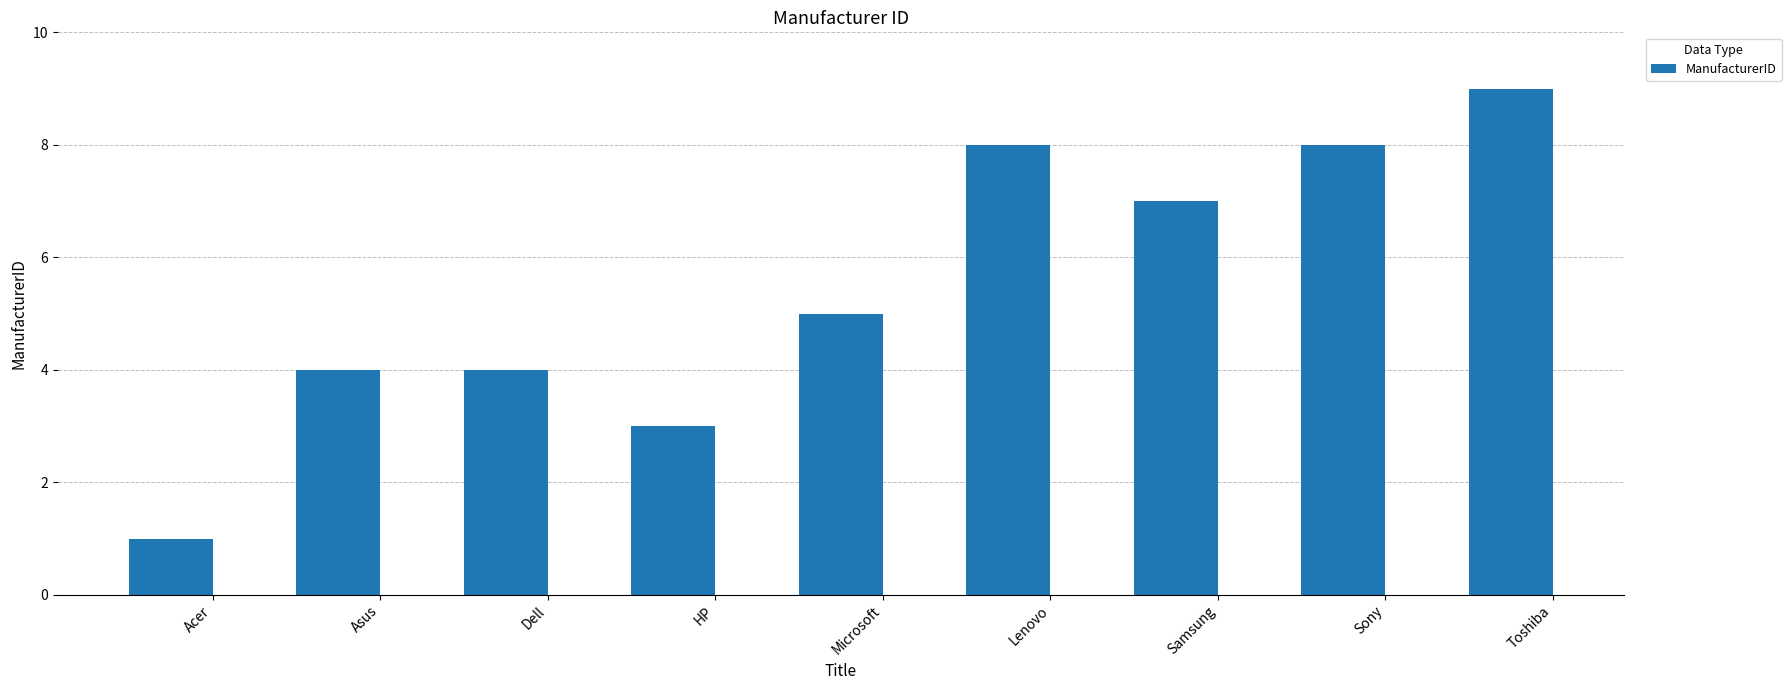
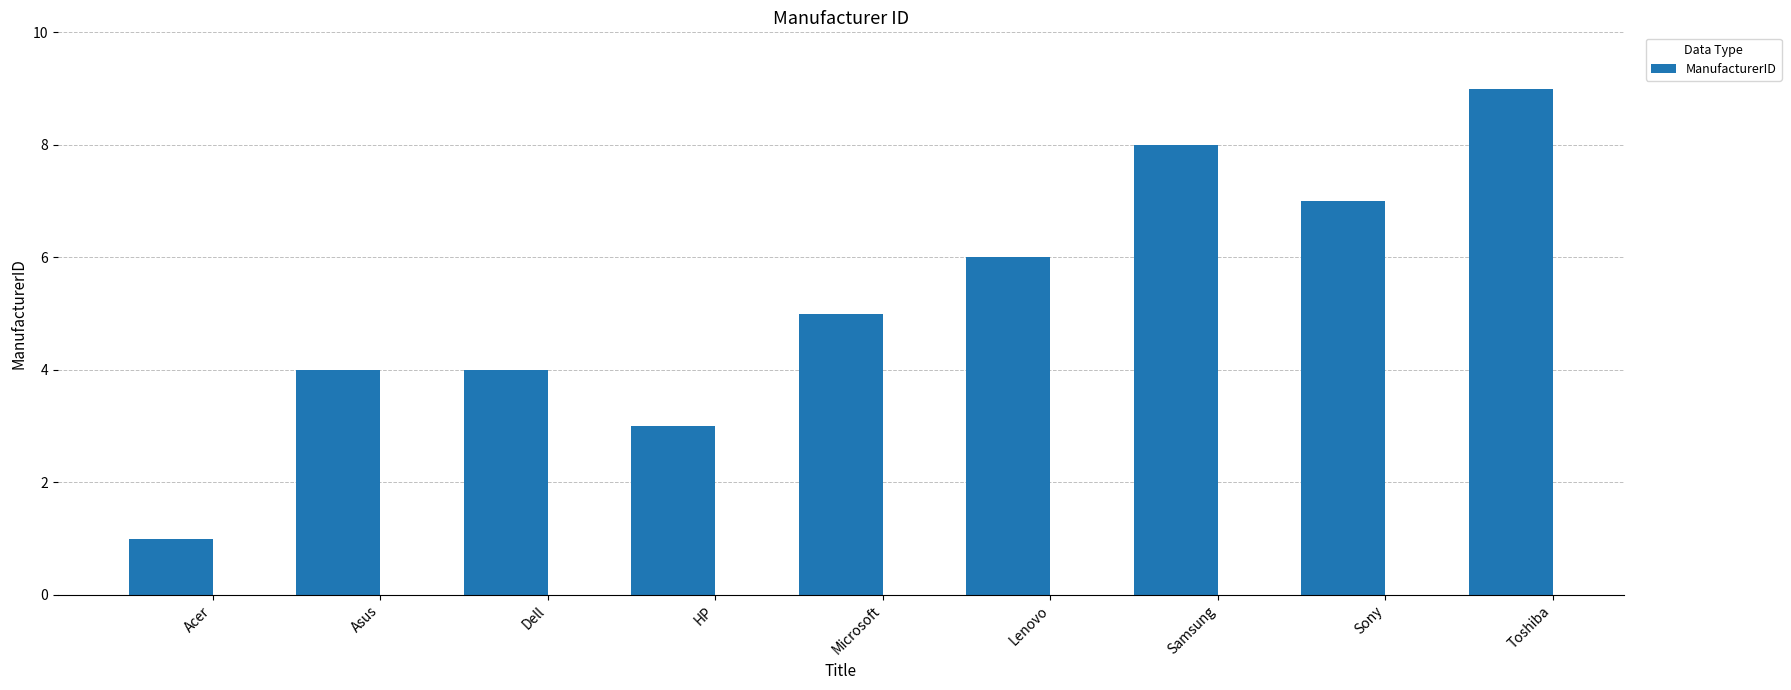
Lenovo: 8 -> 6
Samsung: 7 -> 8
Sony: 8 -> 7
